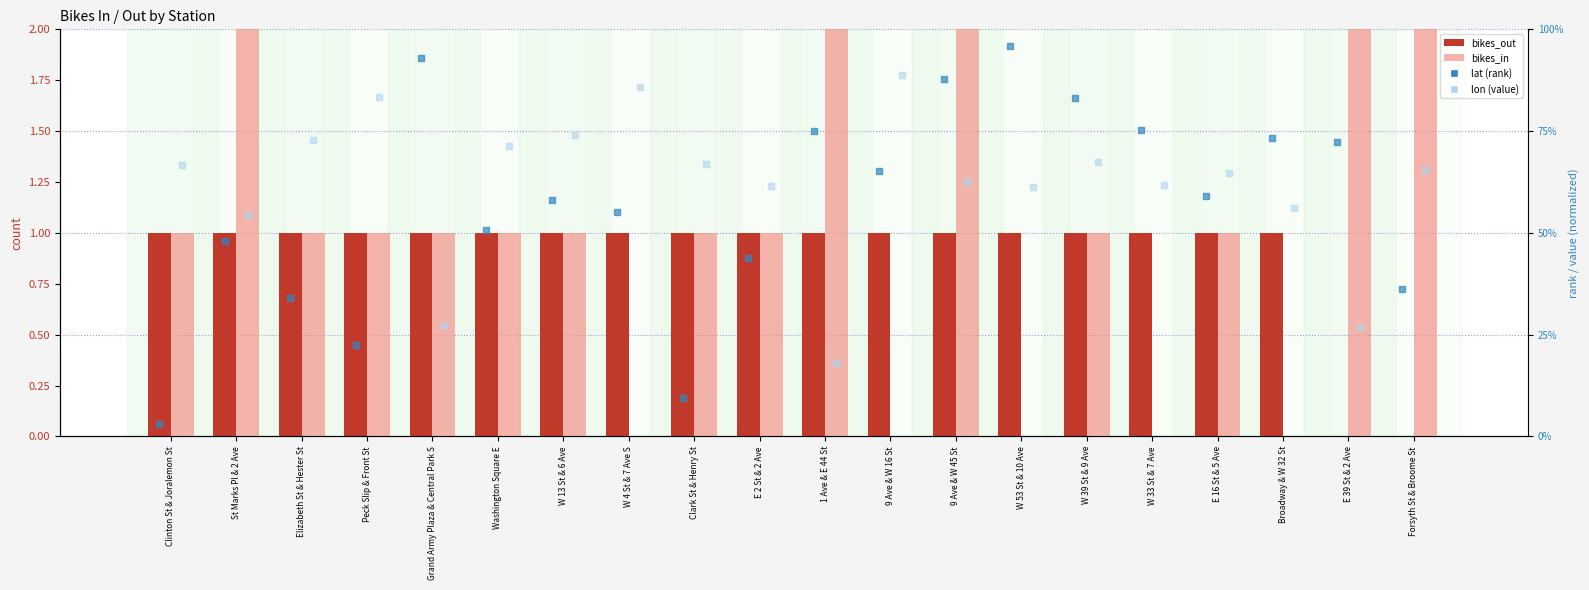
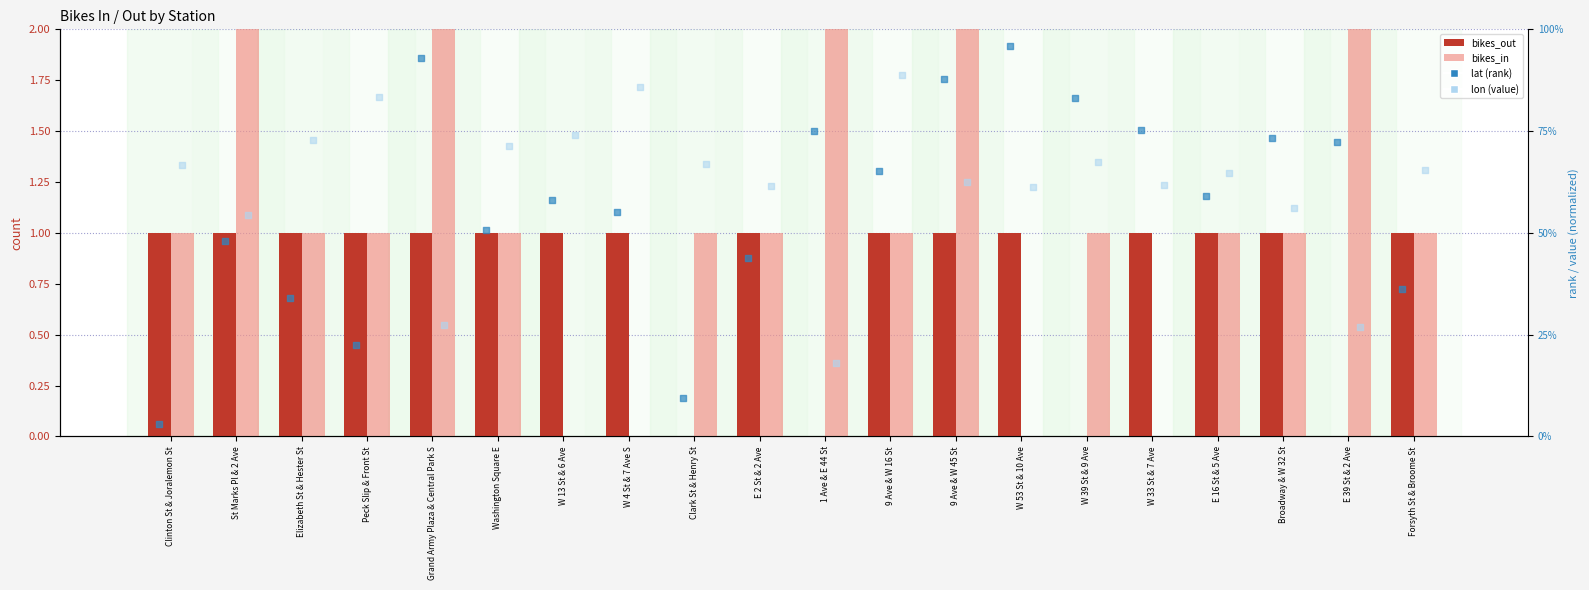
bikes_in, Grand Army Plaza & Central Park S: 1 -> 2
bikes_in, W 13 St & 6 Ave: 1 -> 0
bikes_out, Clark St & Henry St: 1 -> 0
bikes_out, 1 Ave & E 44 St: 1 -> 0
bikes_in, 9 Ave & W 16 St: 0 -> 1
bikes_out, W 39 St & 9 Ave: 1 -> 0
bikes_in, Broadway & W 32 St: 0 -> 1
bikes_out, Forsyth St & Broome St: 0 -> 1
bikes_in, Forsyth St & Broome St: 2 -> 1
